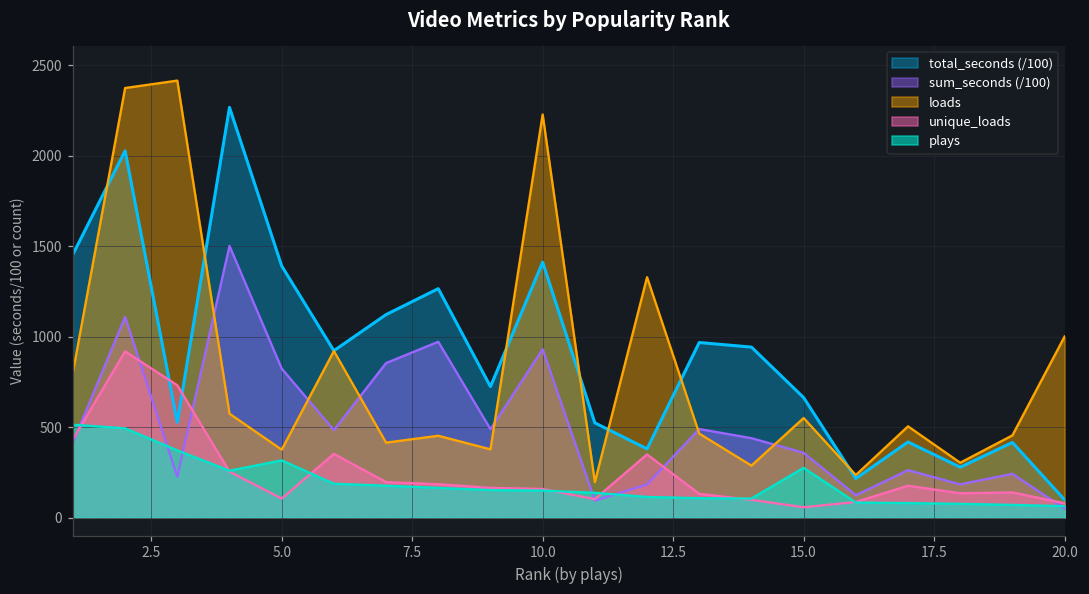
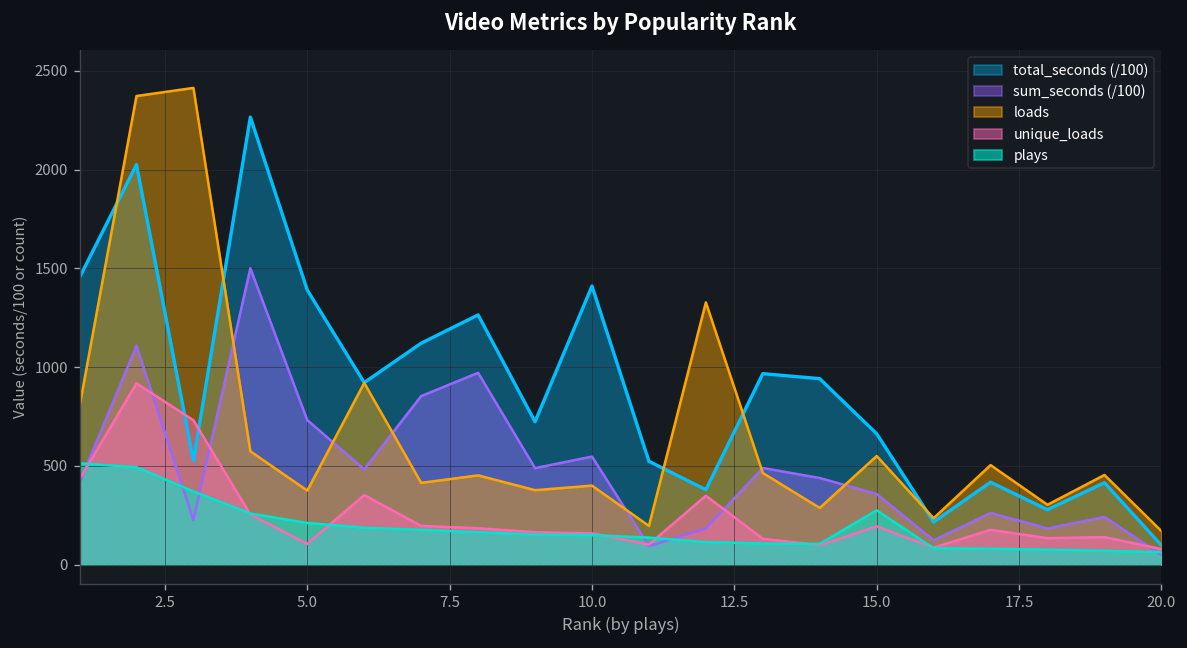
sum_seconds (/100), 5.0: 820 -> 730
plays, 5.0: 320 -> 210
sum_seconds (/100), 10.0: 930 -> 550
loads, 10.0: 2230 -> 400
unique_loads, 15.0: 60 -> 190
loads, 20.0: 1000 -> 170
